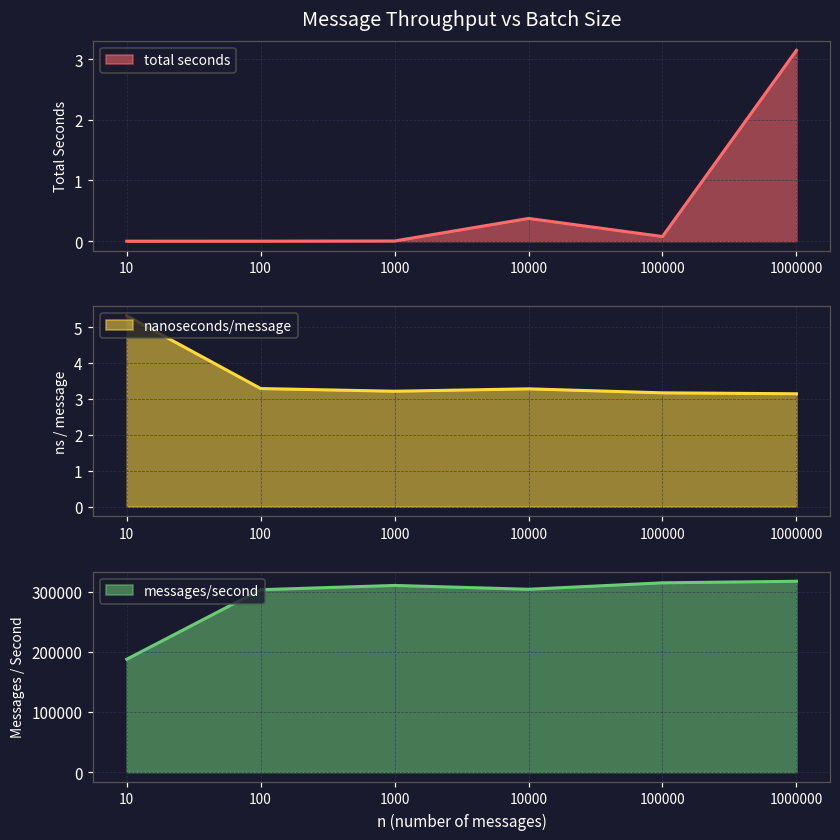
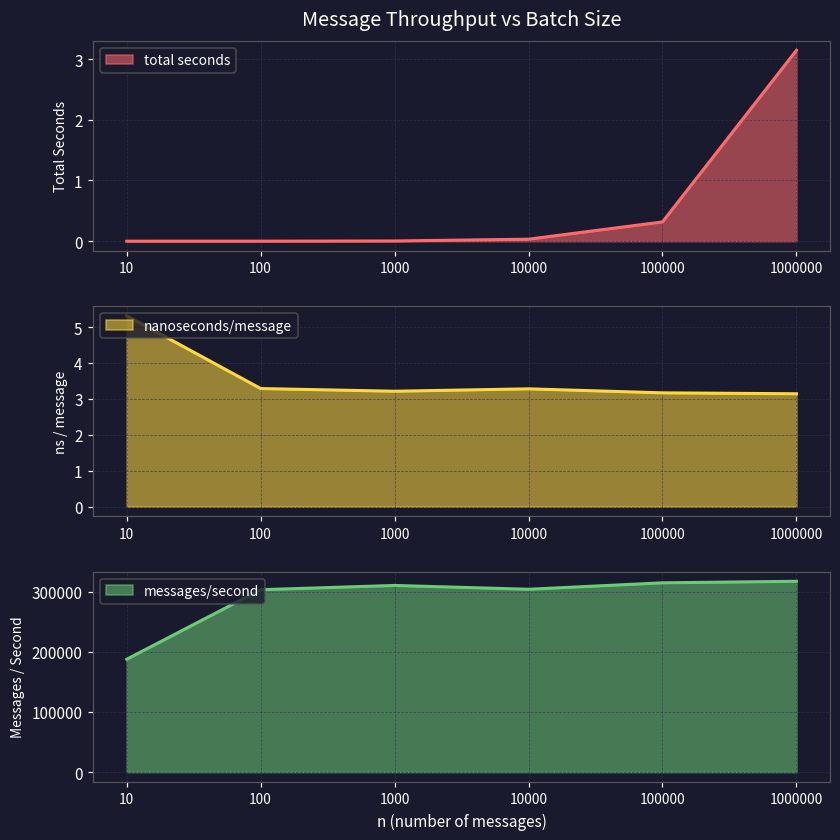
Message Throughput vs Batch Size, 10000: 0.4 -> 0.0
Message Throughput vs Batch Size, 100000: 0.1 -> 0.3
